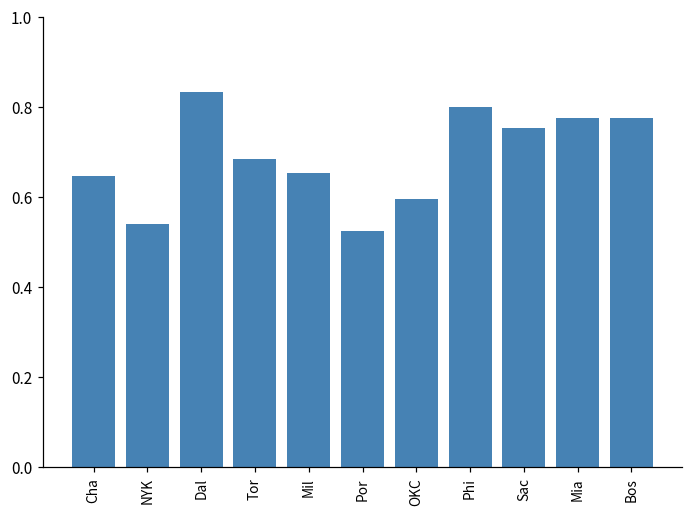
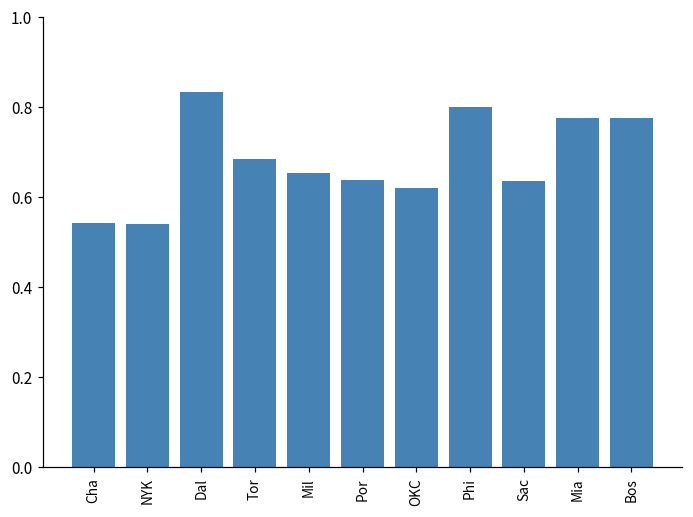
Cha: 0.65 -> 0.54
Por: 0.52 -> 0.64
OKC: 0.60 -> 0.62
Sac: 0.75 -> 0.64
